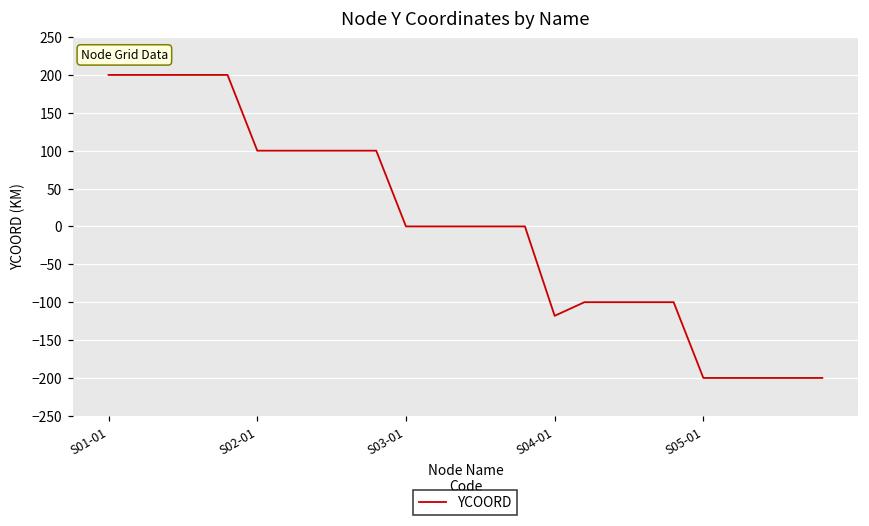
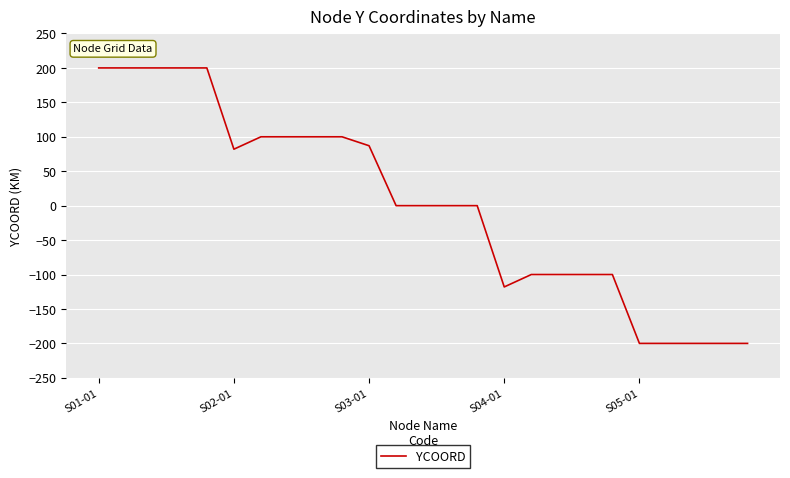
S02-01: 100 -> 80
S03-01: 0 -> 90
